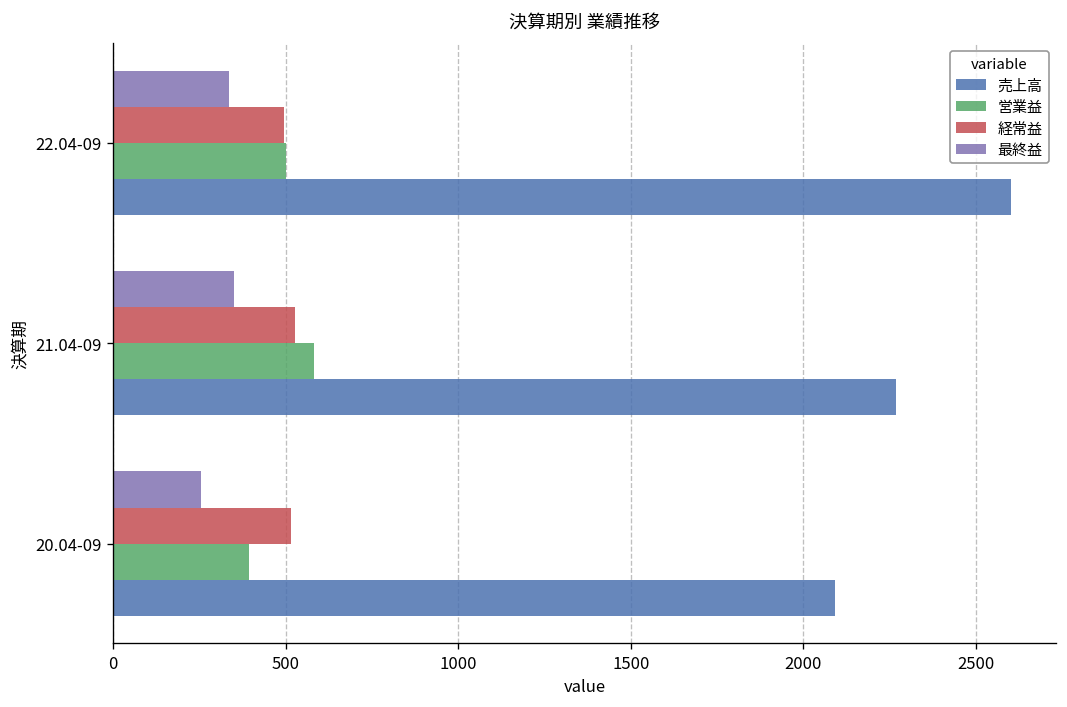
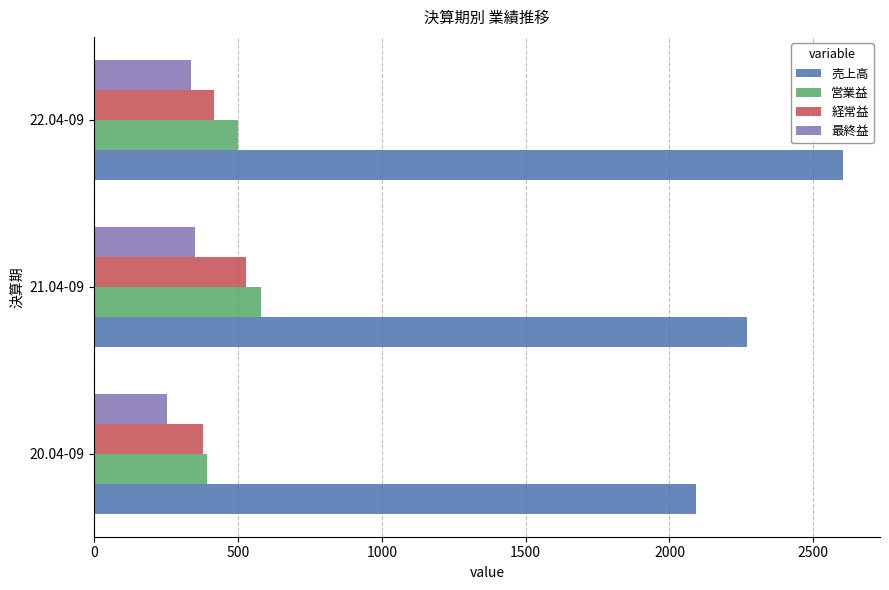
経常益, 22.04-09: 490 -> 420
経常益, 20.04-09: 520 -> 380
